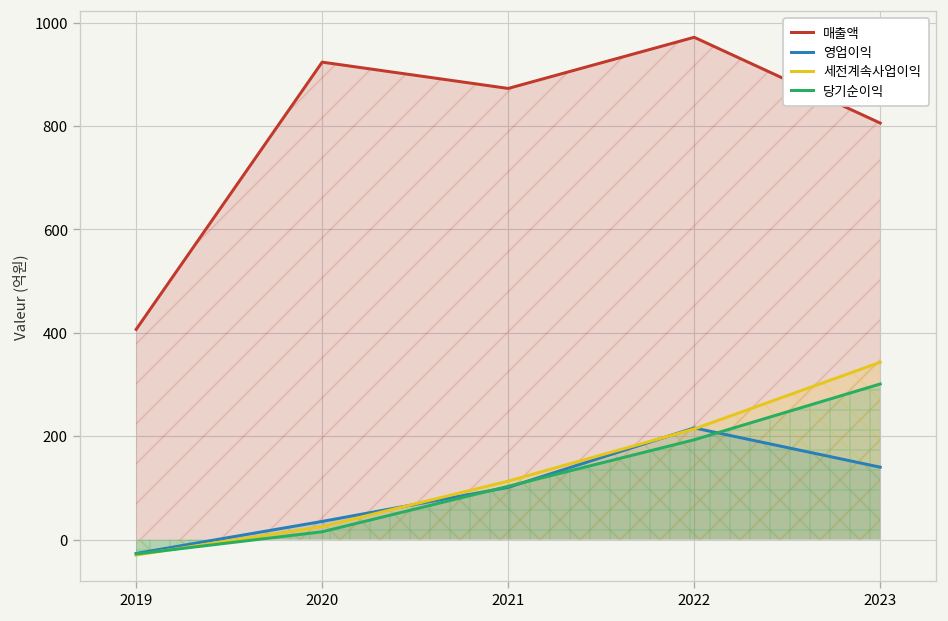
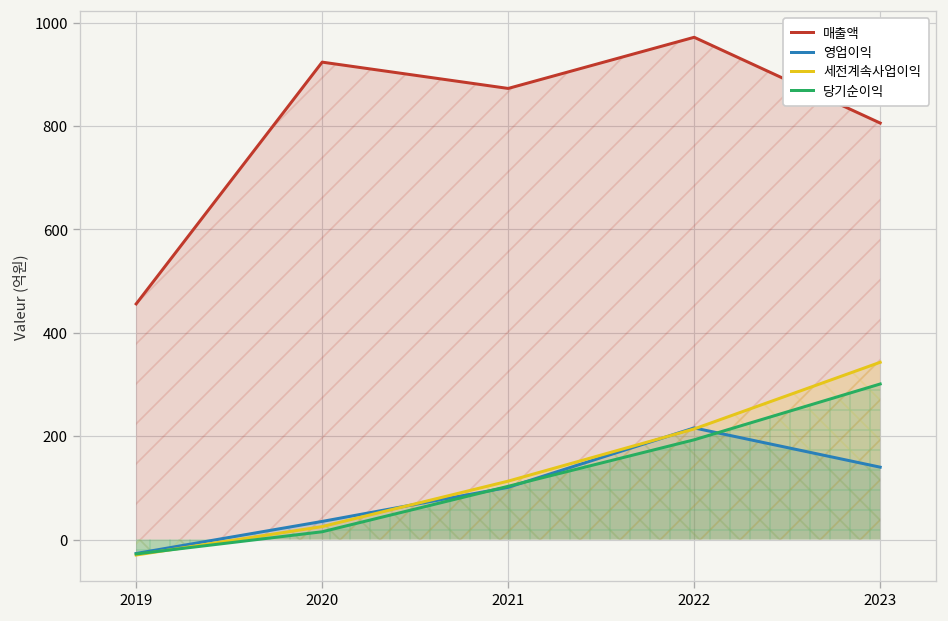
매출액, 2019: 410 -> 460
